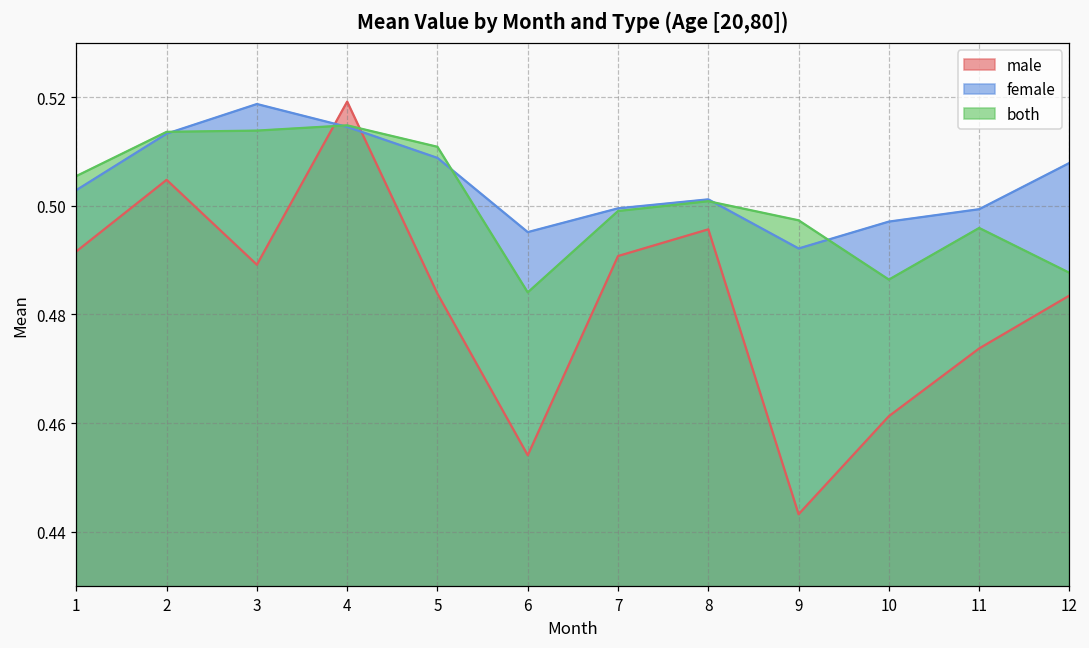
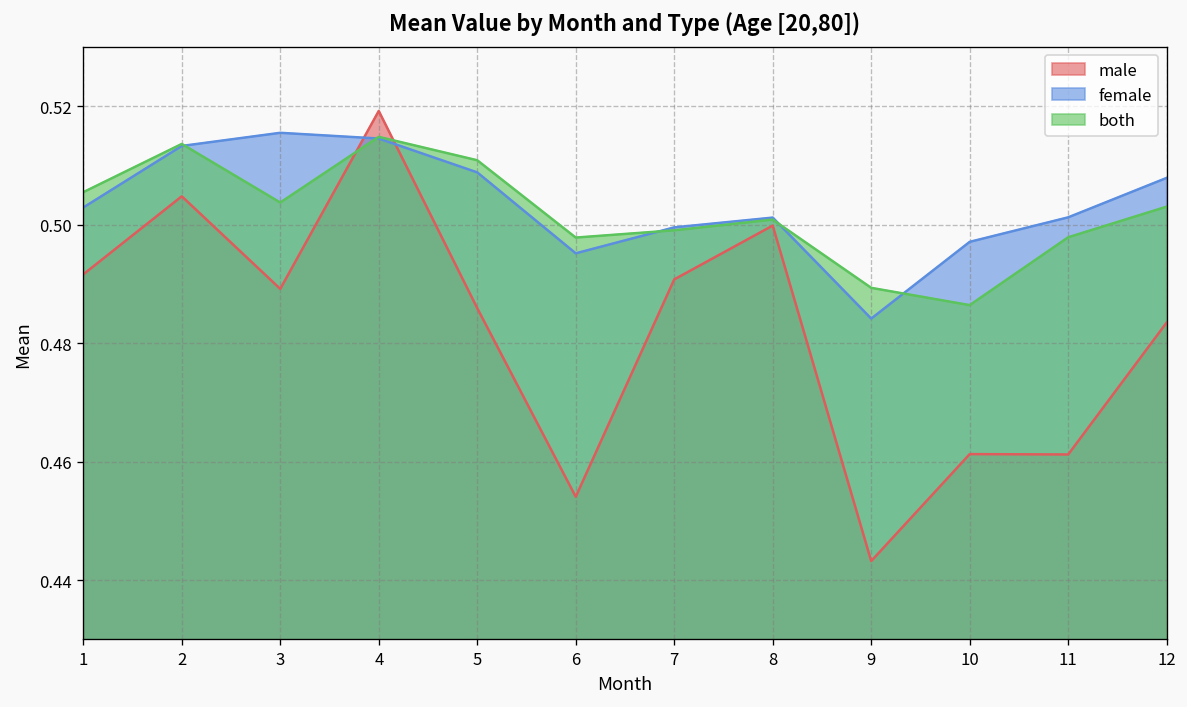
female, 3: 0.519 -> 0.515
both, 3: 0.514 -> 0.504
male, 5: 0.484 -> 0.486
both, 6: 0.484 -> 0.498
male, 8: 0.496 -> 0.500
female, 9: 0.492 -> 0.484
both, 9: 0.497 -> 0.489
male, 11: 0.474 -> 0.461
female, 11: 0.499 -> 0.501
both, 11: 0.496 -> 0.498
both, 12: 0.488 -> 0.503
